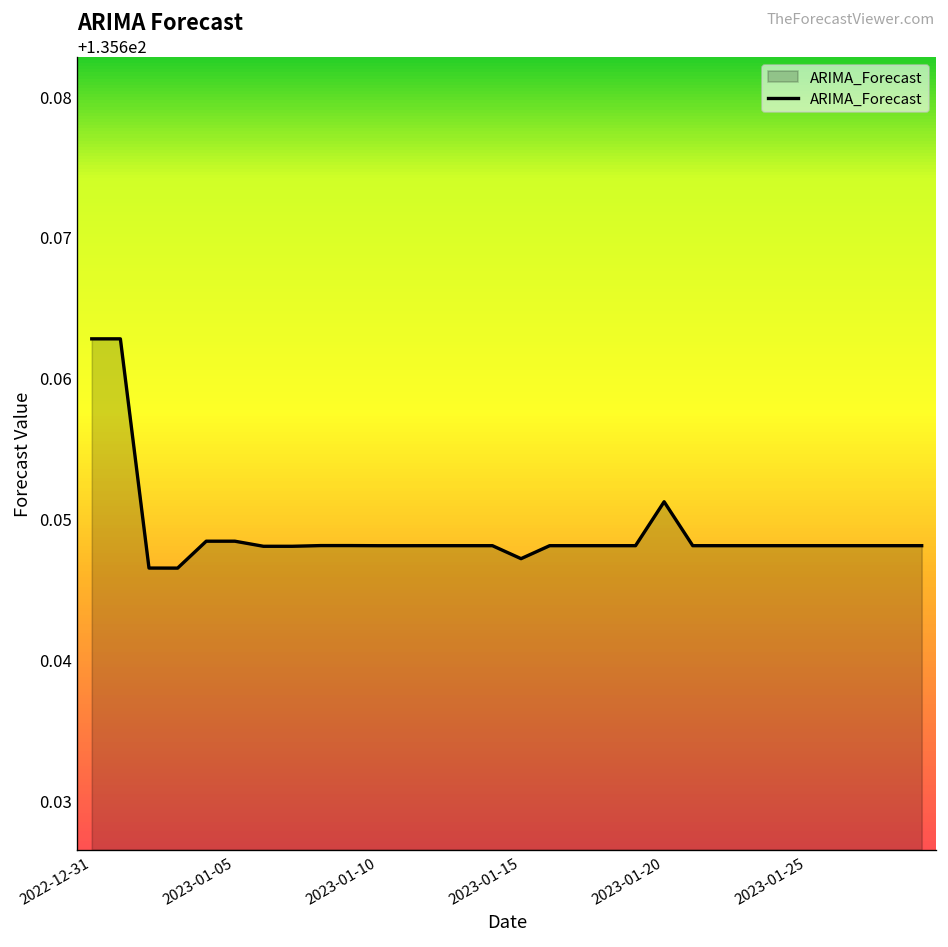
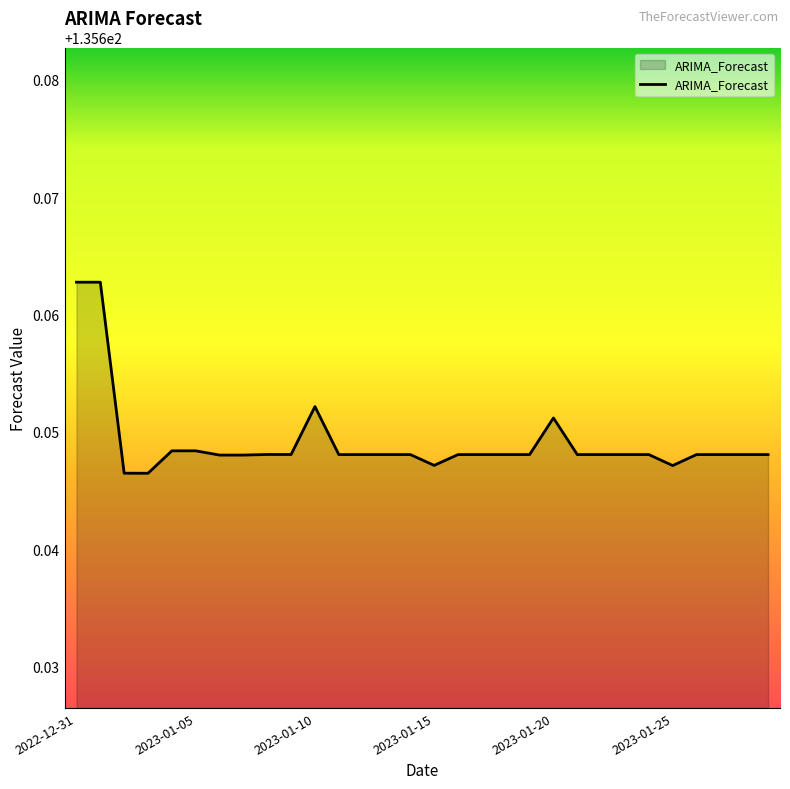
2023-01-10: 135.6481 -> 135.6522
2023-01-25: 135.6481 -> 135.6471
